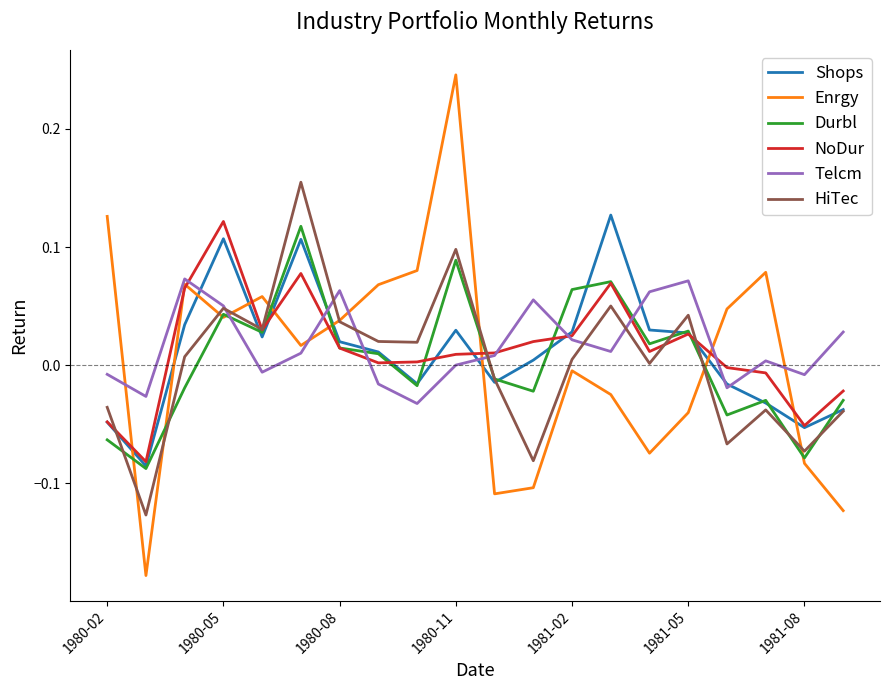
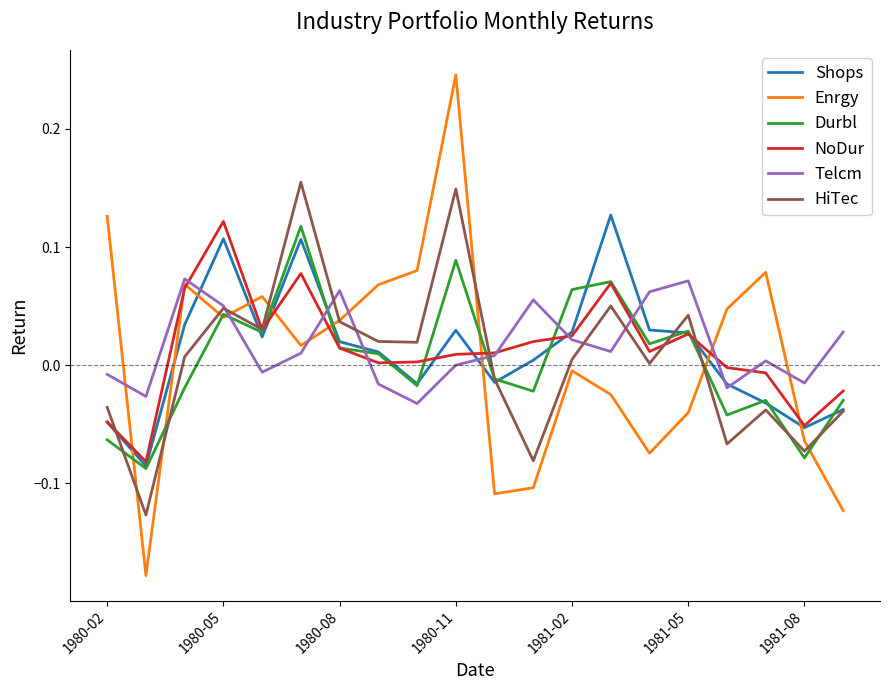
HiTec, 1980-11: 0.098 -> 0.149
Enrgy, 1981-08: -0.083 -> -0.064
Telcm, 1981-08: -0.008 -> -0.015
